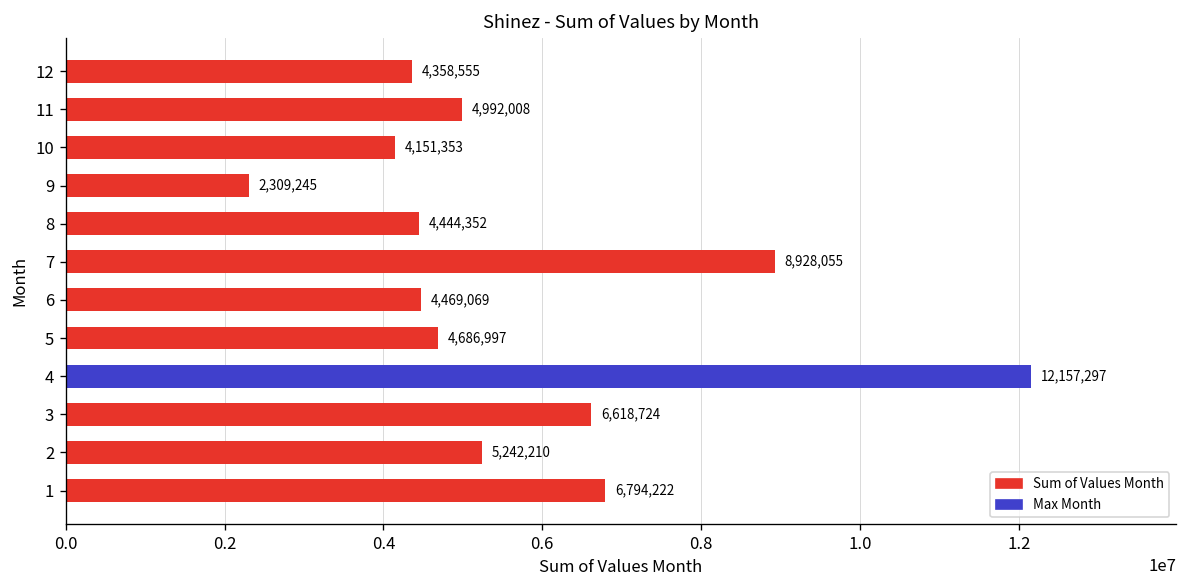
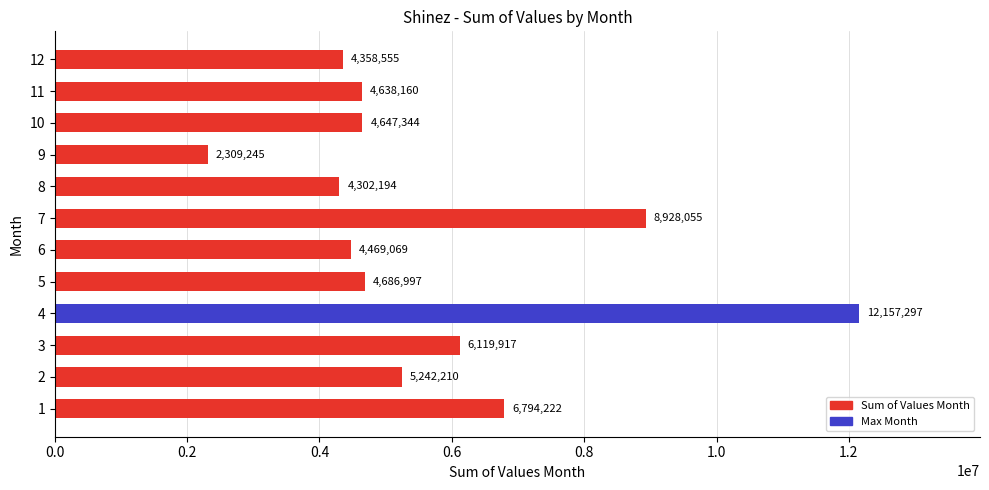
11: 4,992,008 -> 4,638,160
10: 4,151,353 -> 4,647,344
8: 4,444,352 -> 4,302,194
3: 6,618,724 -> 6,119,917
